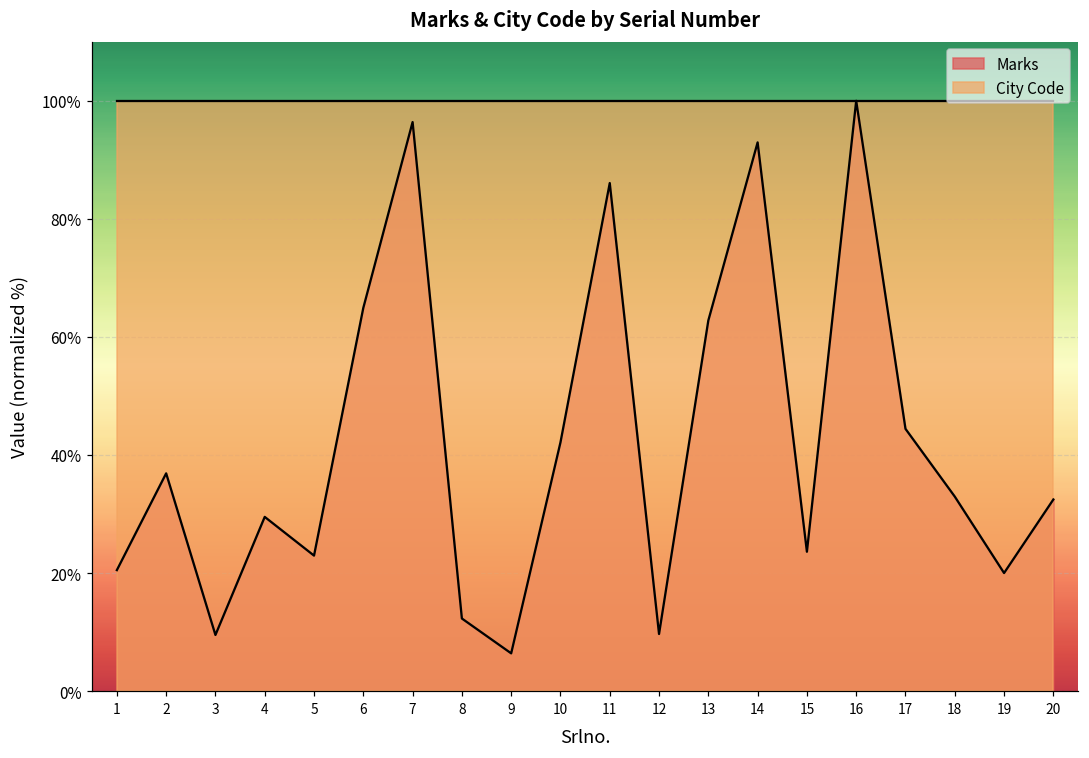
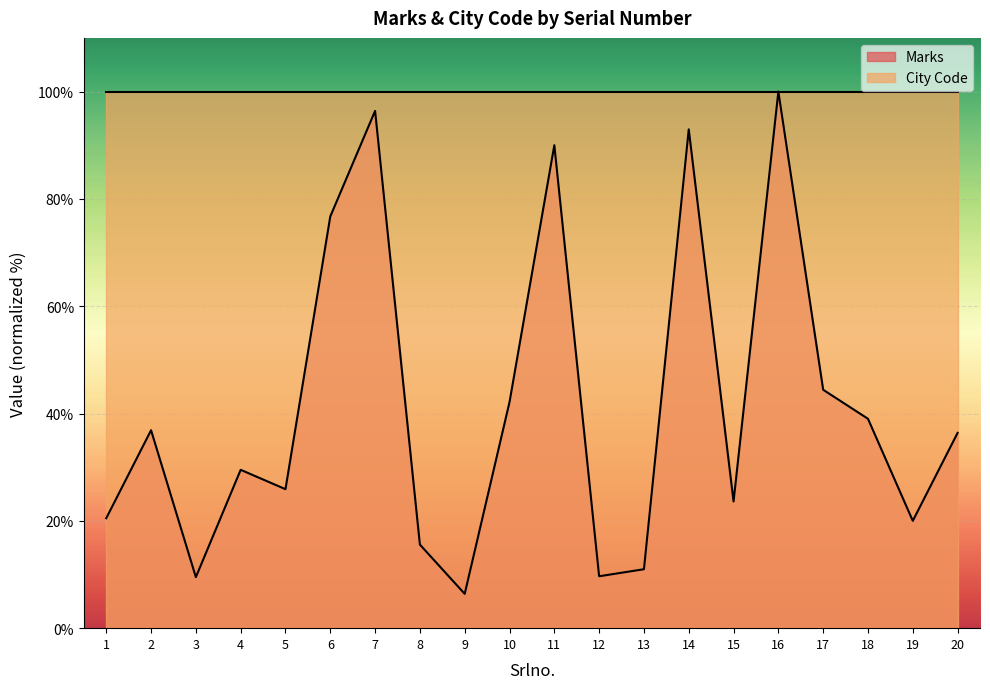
Marks, 5: 23% -> 26%
Marks, 6: 65% -> 77%
Marks, 8: 12% -> 16%
Marks, 11: 86% -> 90%
Marks, 13: 63% -> 11%
Marks, 18: 33% -> 39%
Marks, 20: 32% -> 36%
